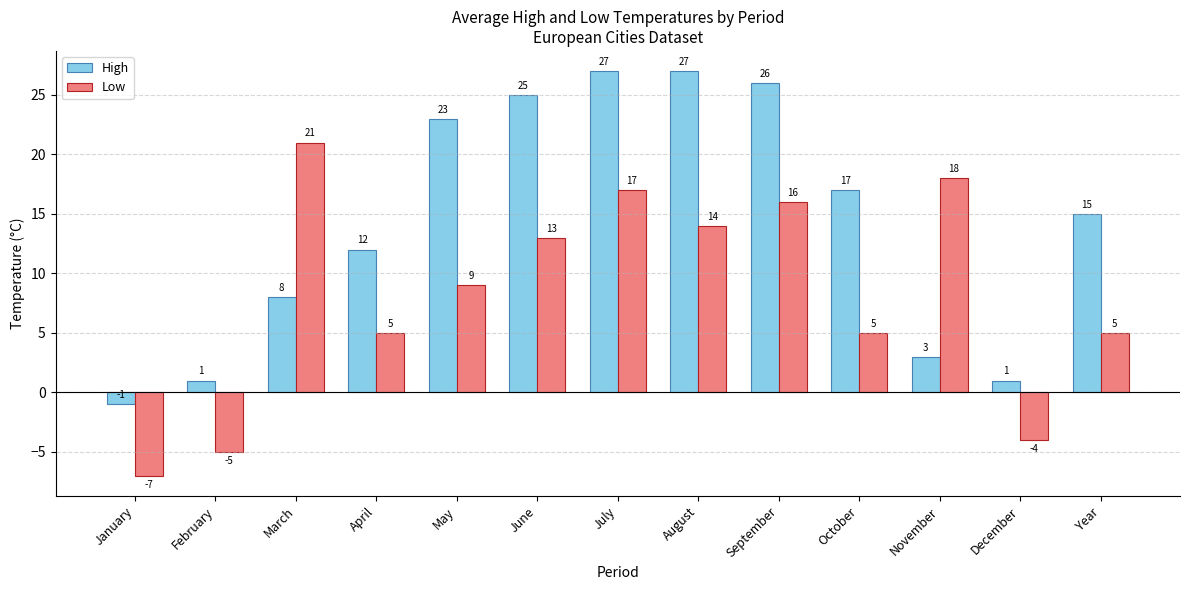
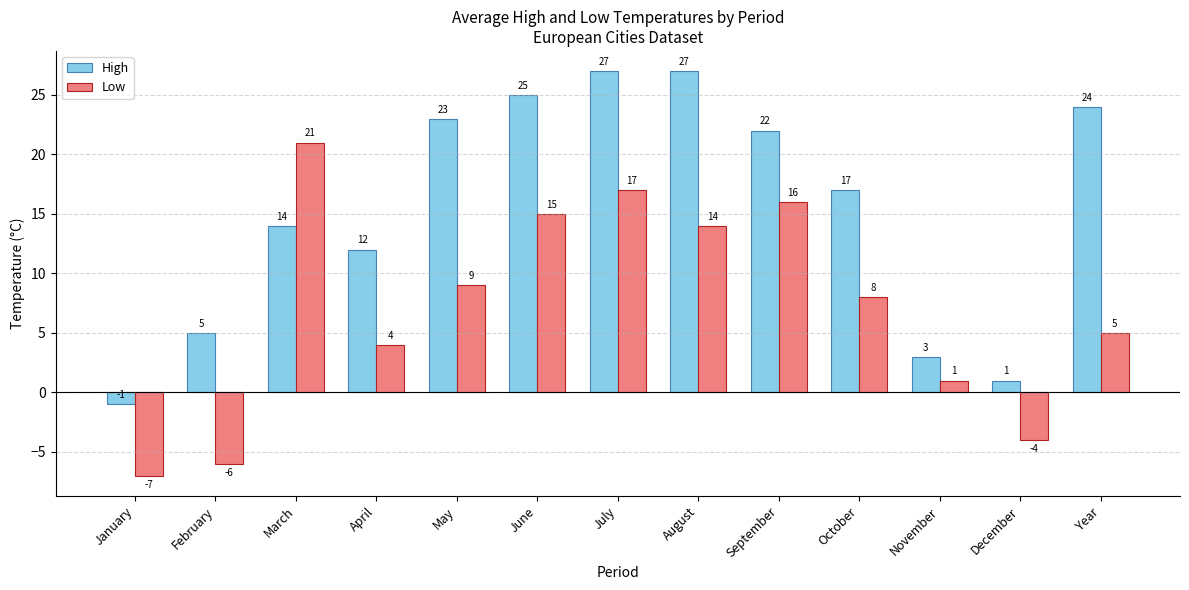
High, February: 1 -> 5
Low, February: -5 -> -6
High, March: 8 -> 14
Low, April: 5 -> 4
Low, June: 13 -> 15
High, September: 26 -> 22
Low, October: 5 -> 8
Low, November: 18 -> 1
High, Year: 15 -> 24
